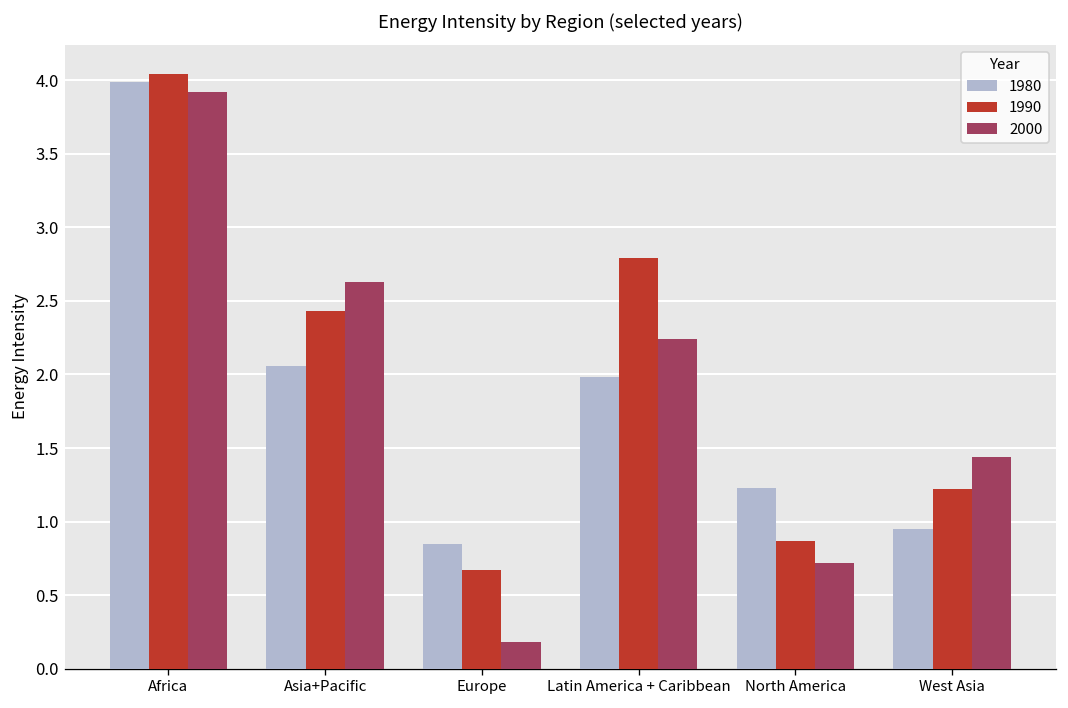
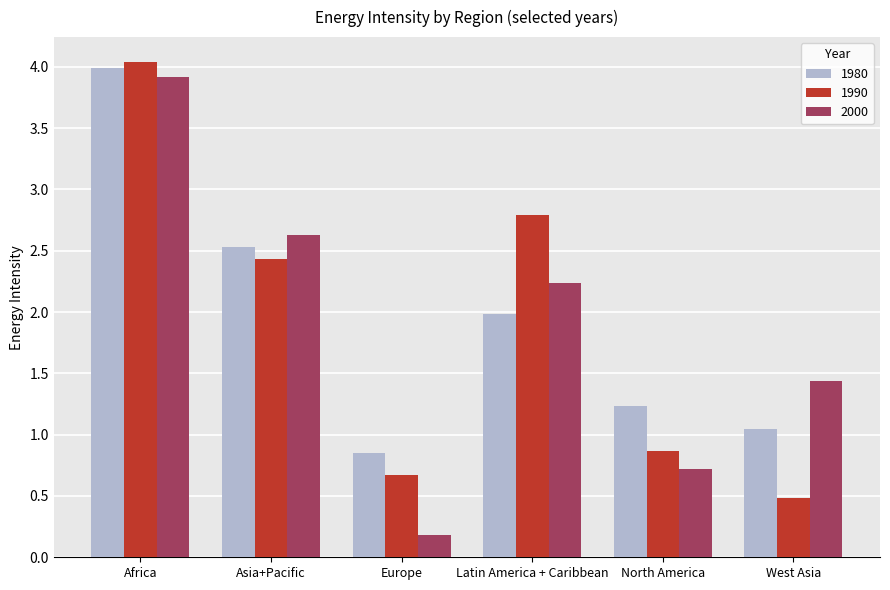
1980, Asia+Pacific: 2.06 -> 2.53
1980, West Asia: 0.95 -> 1.05
1990, West Asia: 1.22 -> 0.48
